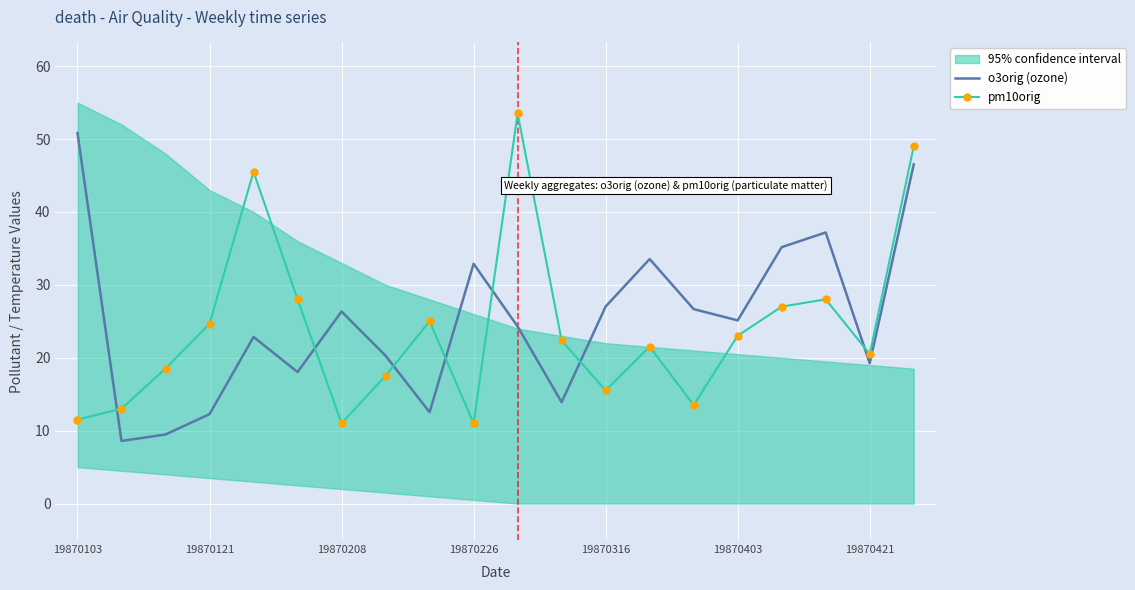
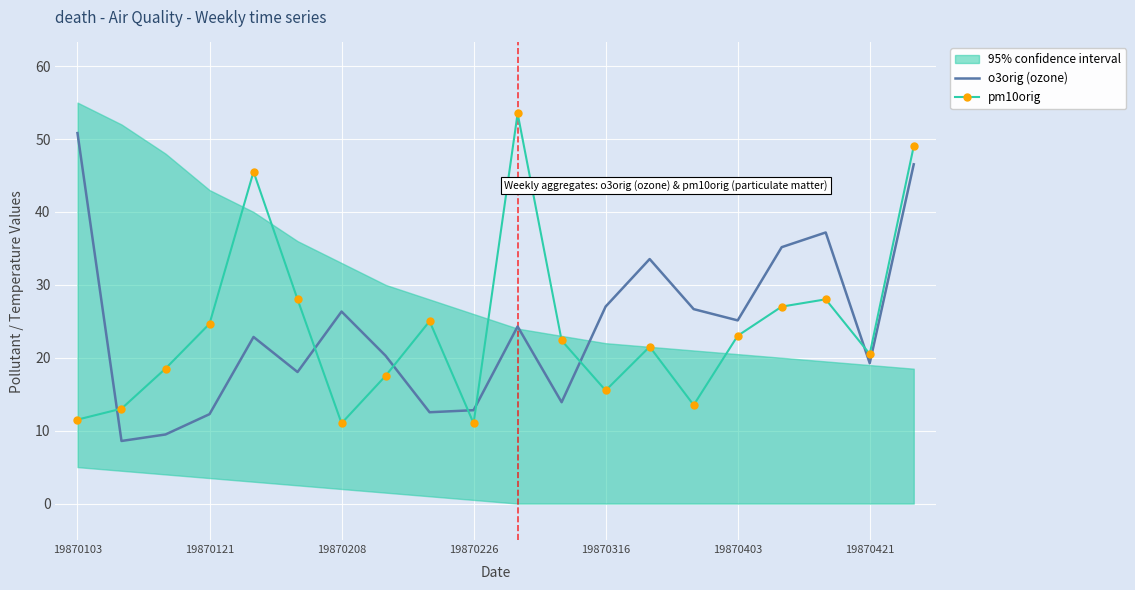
o3orig (ozone), 19870226: 33 -> 13
